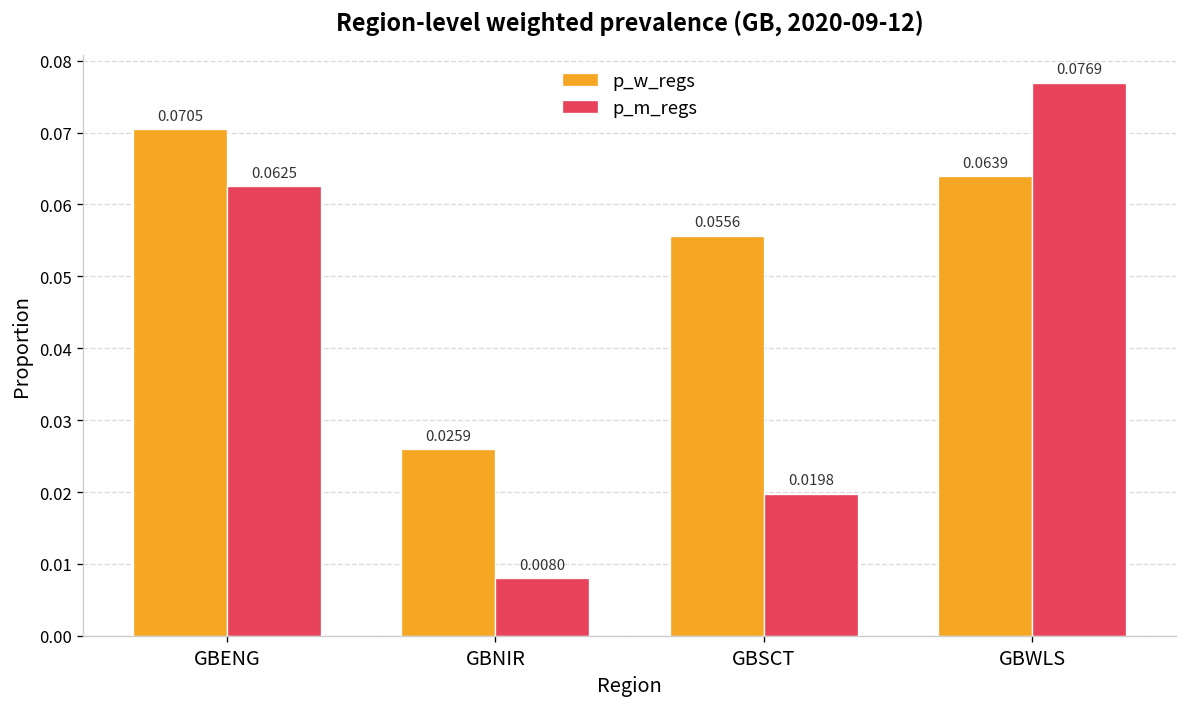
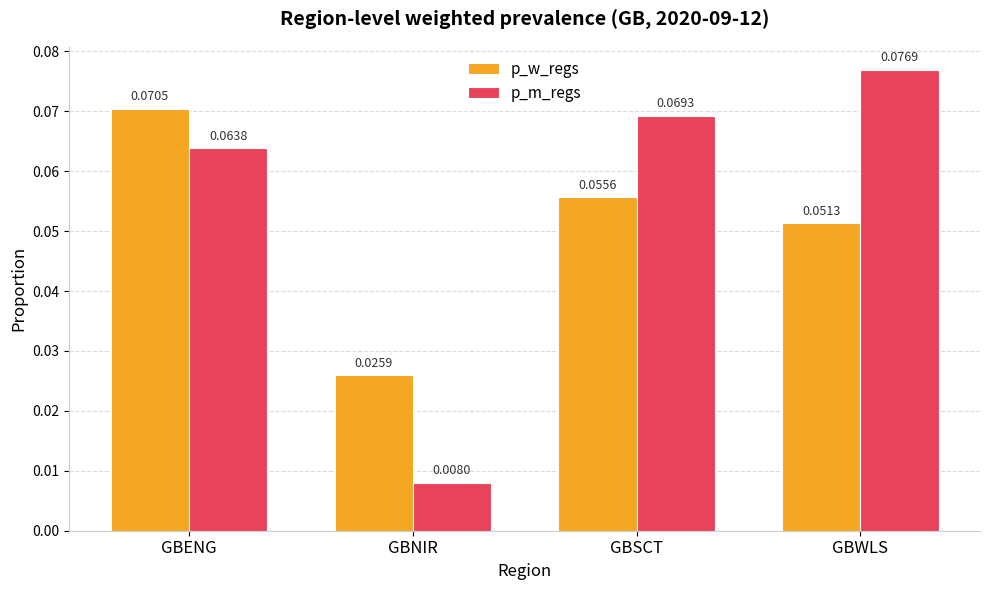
p_m_regs, GBENG: 0.0625 -> 0.0638
p_m_regs, GBSCT: 0.0198 -> 0.0693
p_w_regs, GBWLS: 0.0639 -> 0.0513
